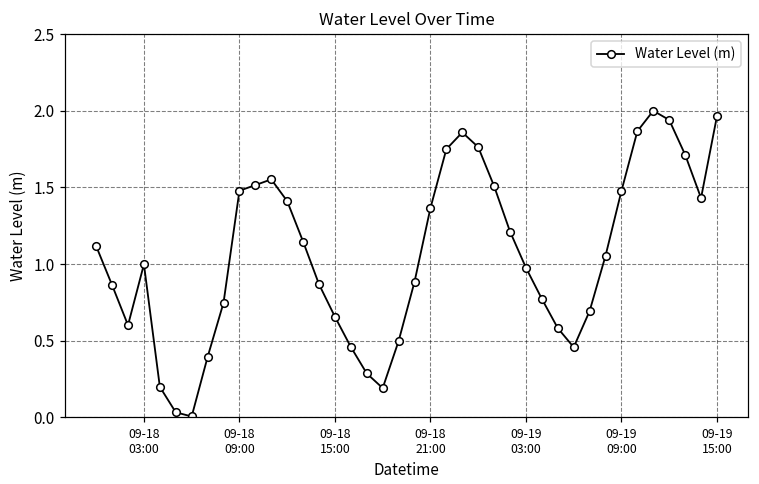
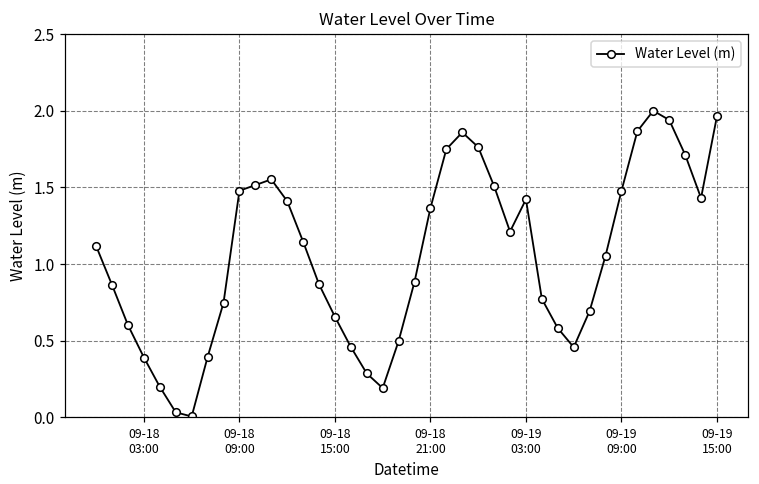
09-18 03:00: 1.00 -> 0.39
09-19 03:00: 0.98 -> 1.42
